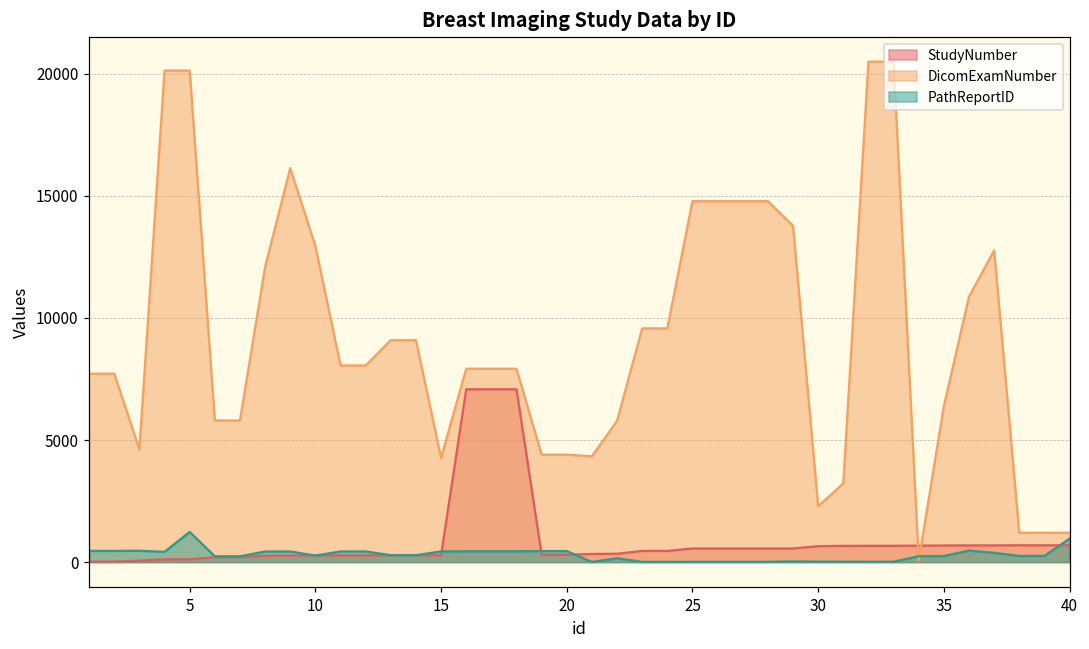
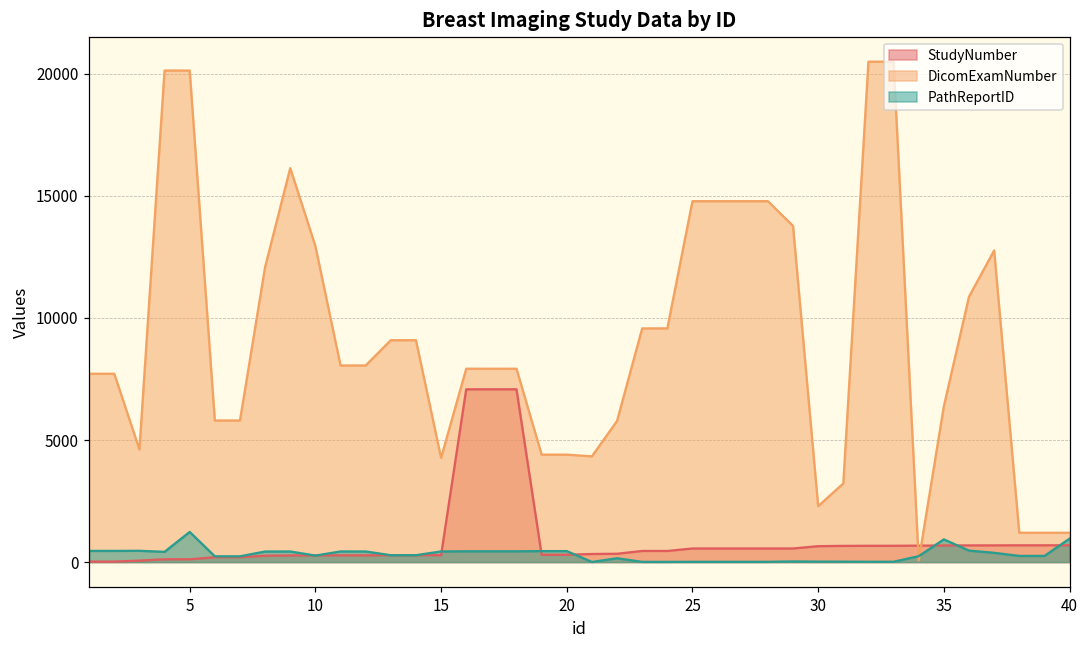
PathReportID, 35: 200 -> 900
